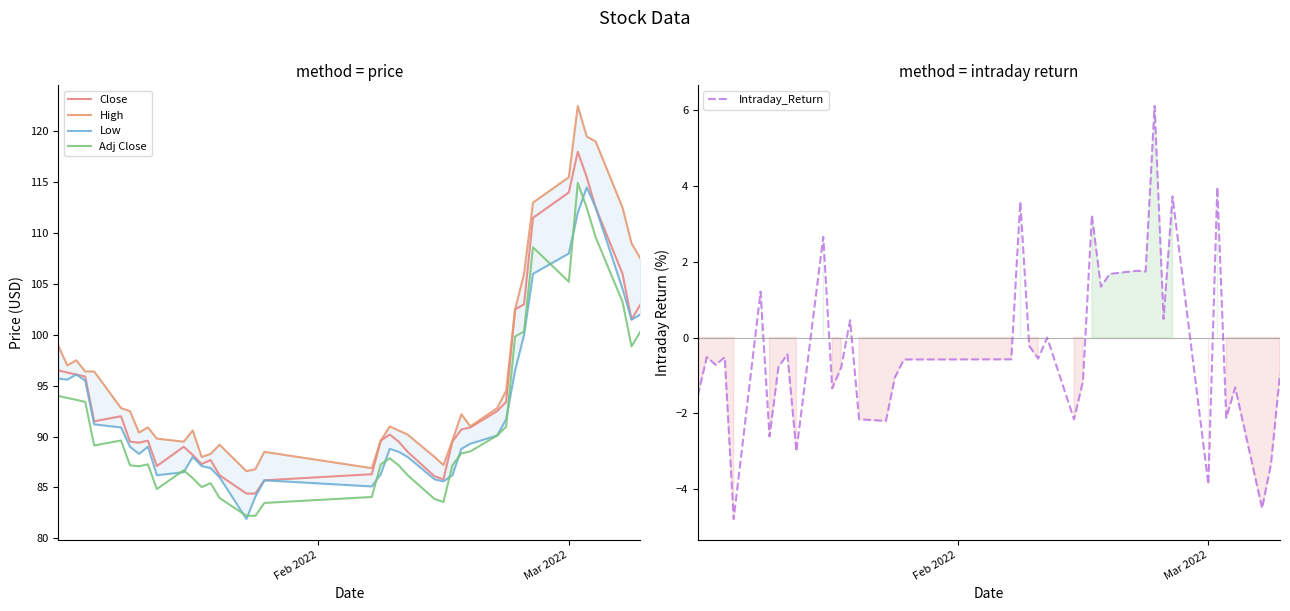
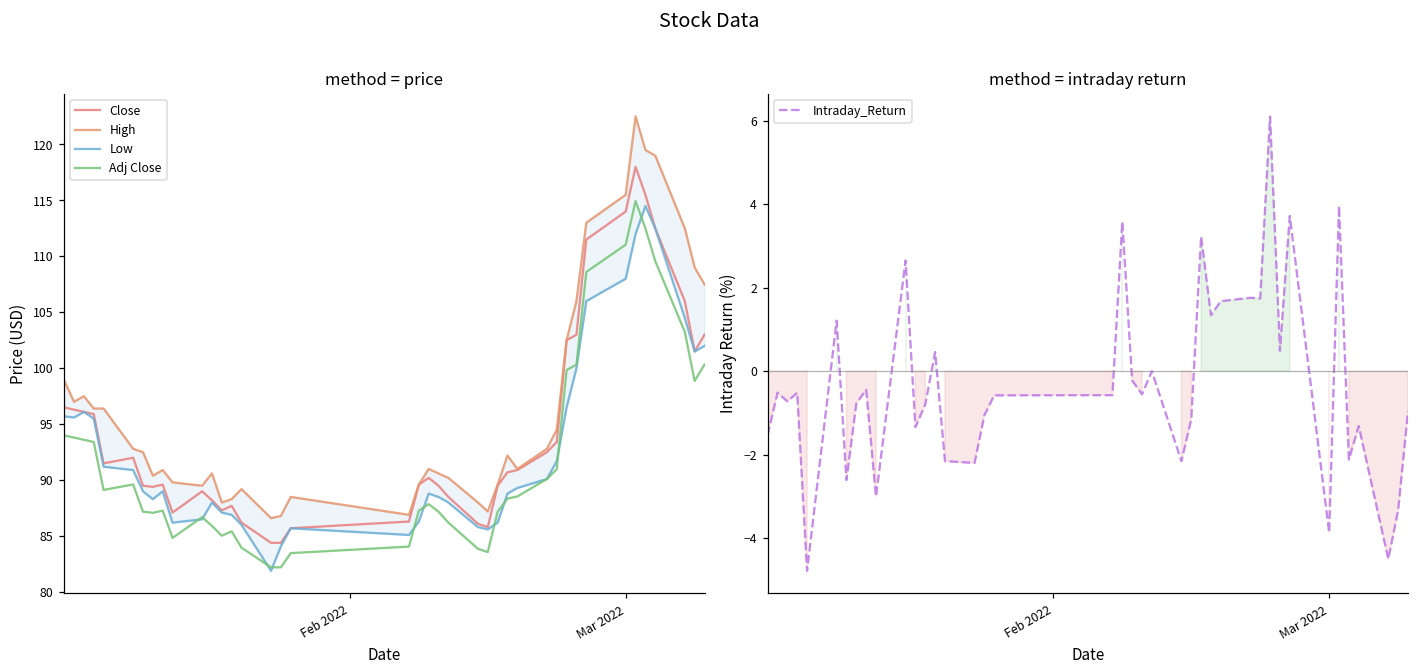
method = price, Adj Close, Mar 2022: 105.2 -> 111.0
